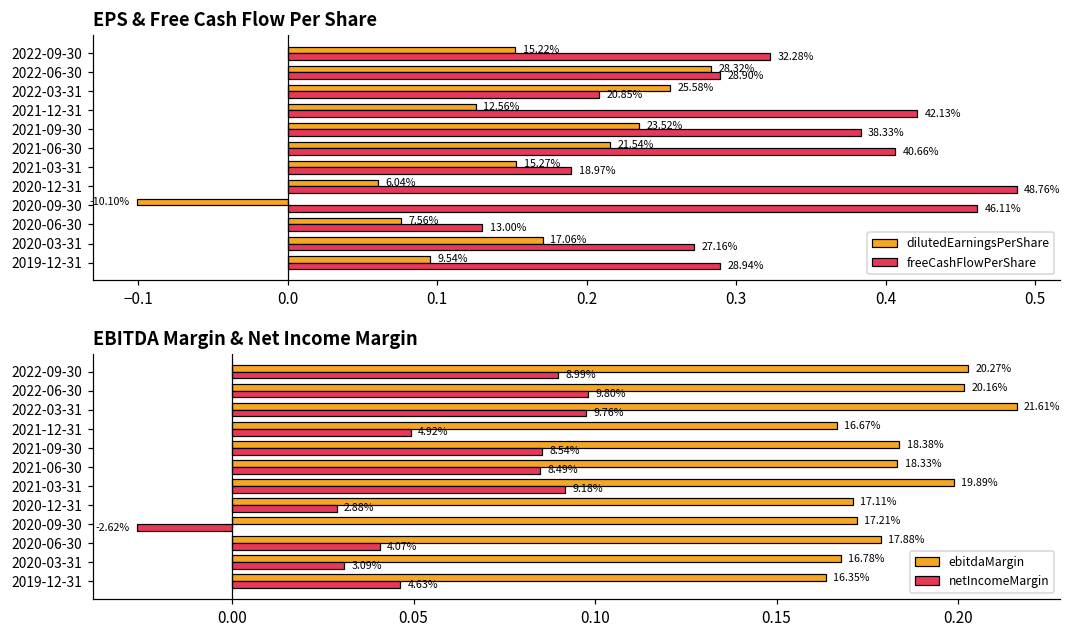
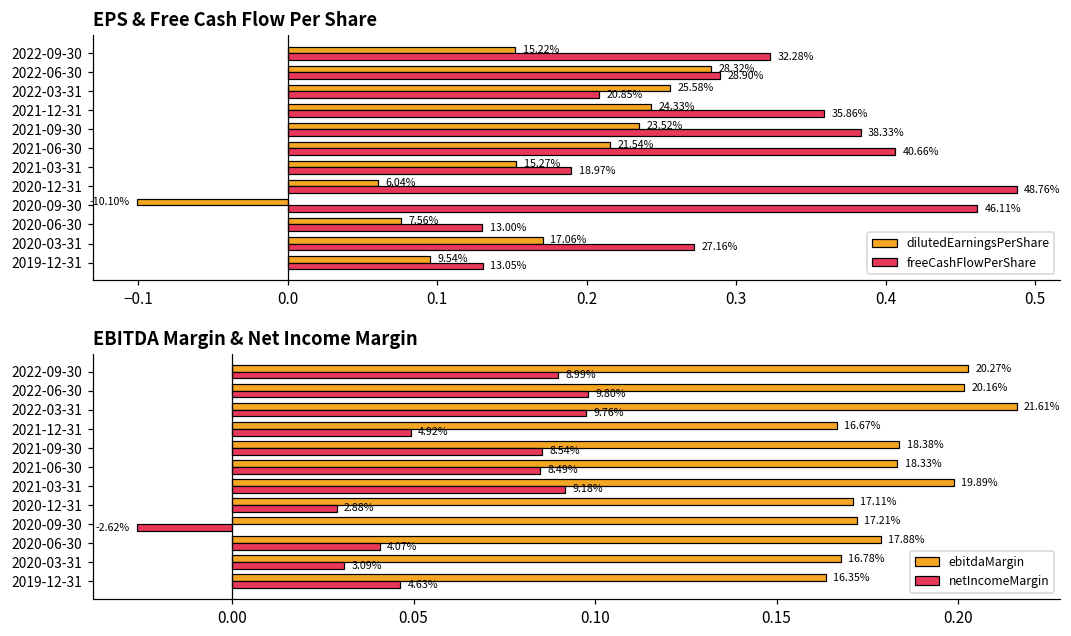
EPS & Free Cash Flow Per Share, dilutedEarningsPerShare, 2021-12-31: 12.56% -> 24.33%
EPS & Free Cash Flow Per Share, freeCashFlowPerShare, 2021-12-31: 42.13% -> 35.86%
EPS & Free Cash Flow Per Share, freeCashFlowPerShare, 2019-12-31: 28.94% -> 13.05%
